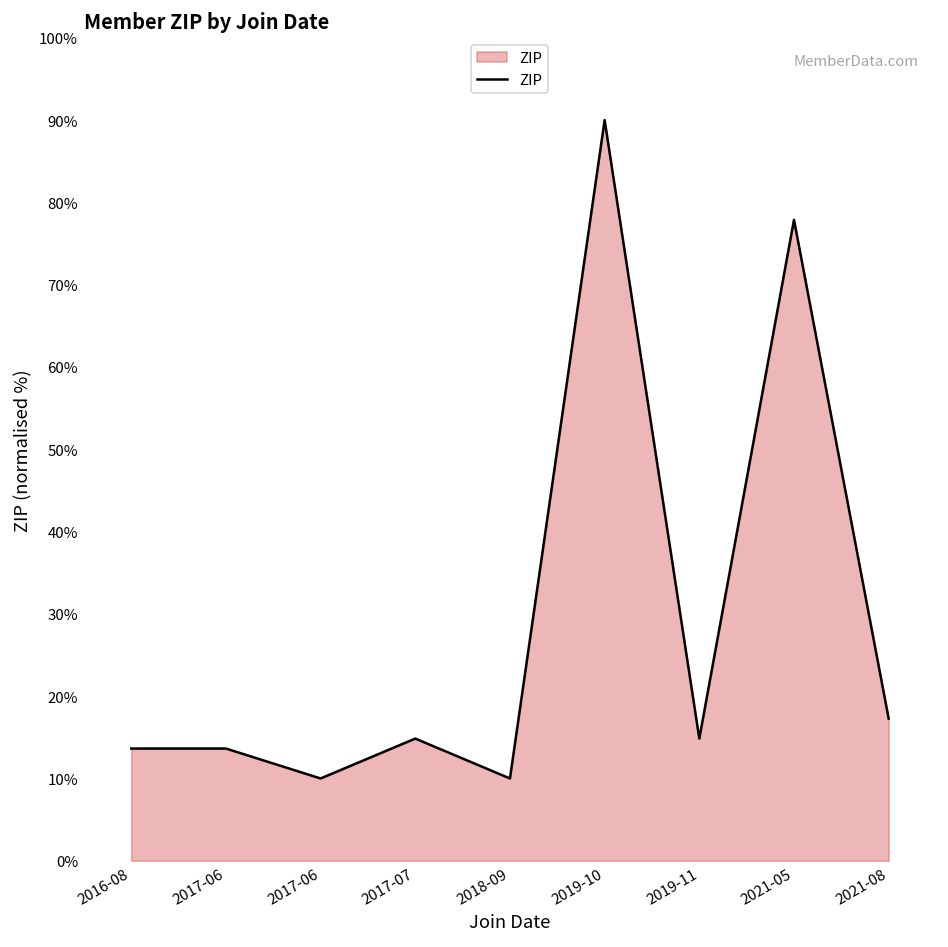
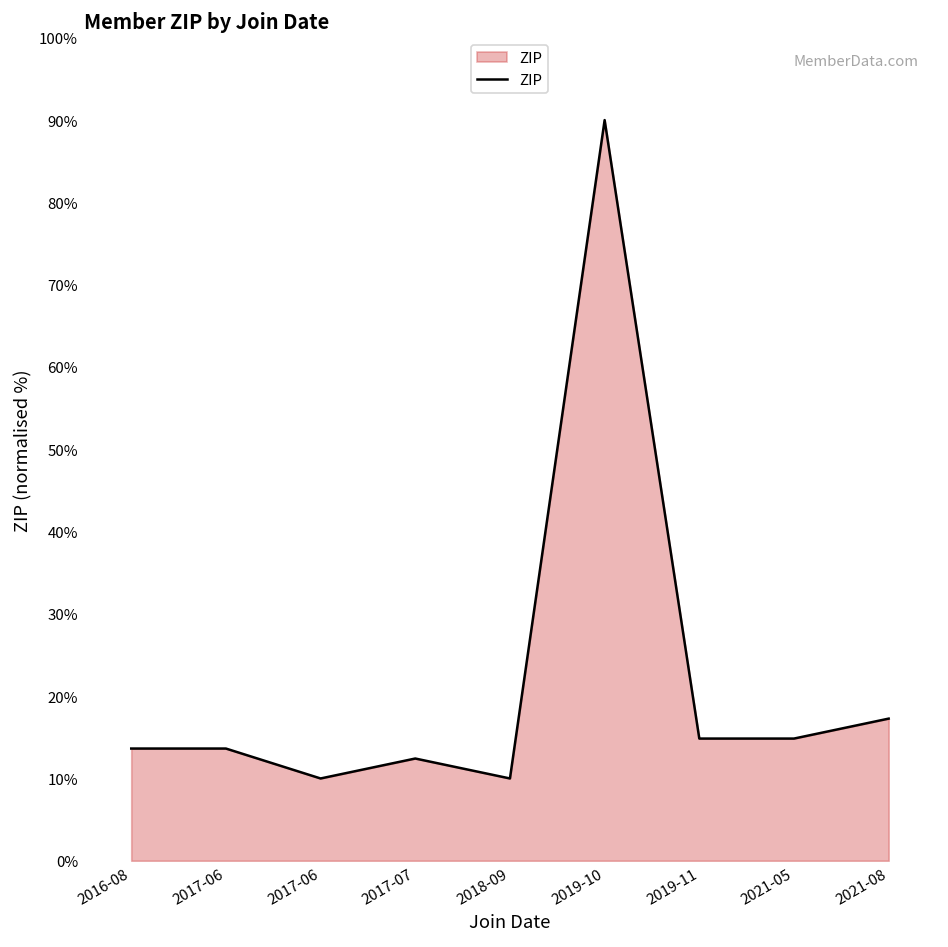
2017-07: 15% -> 12%
2021-05: 78% -> 15%
